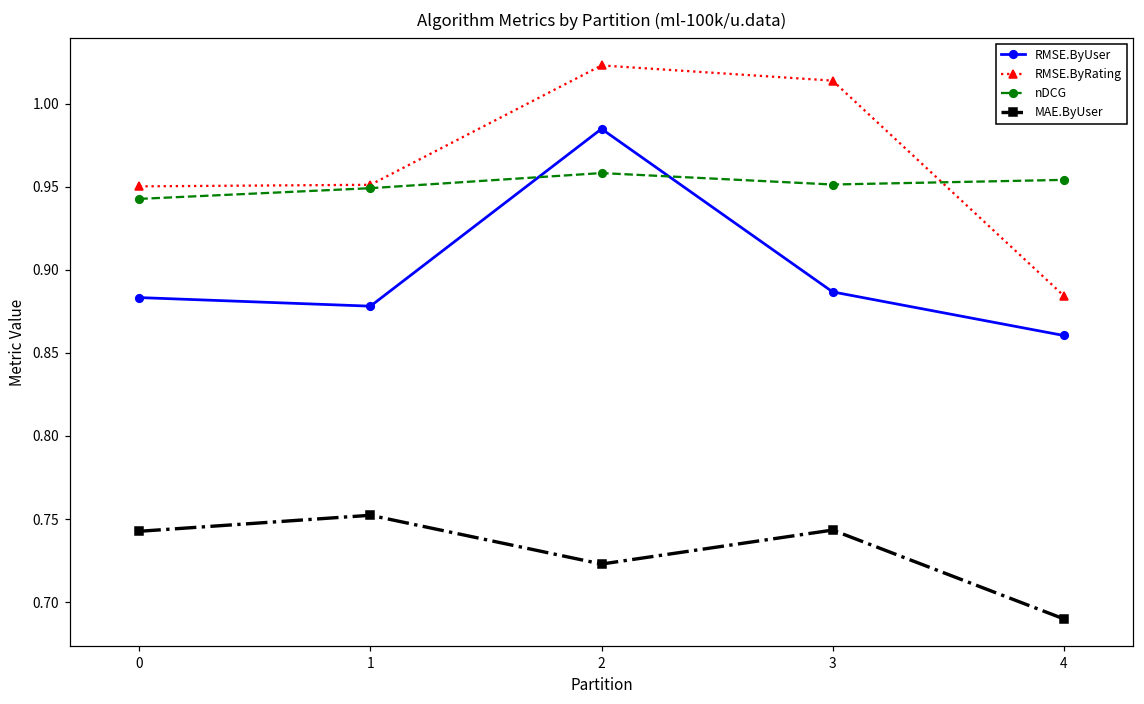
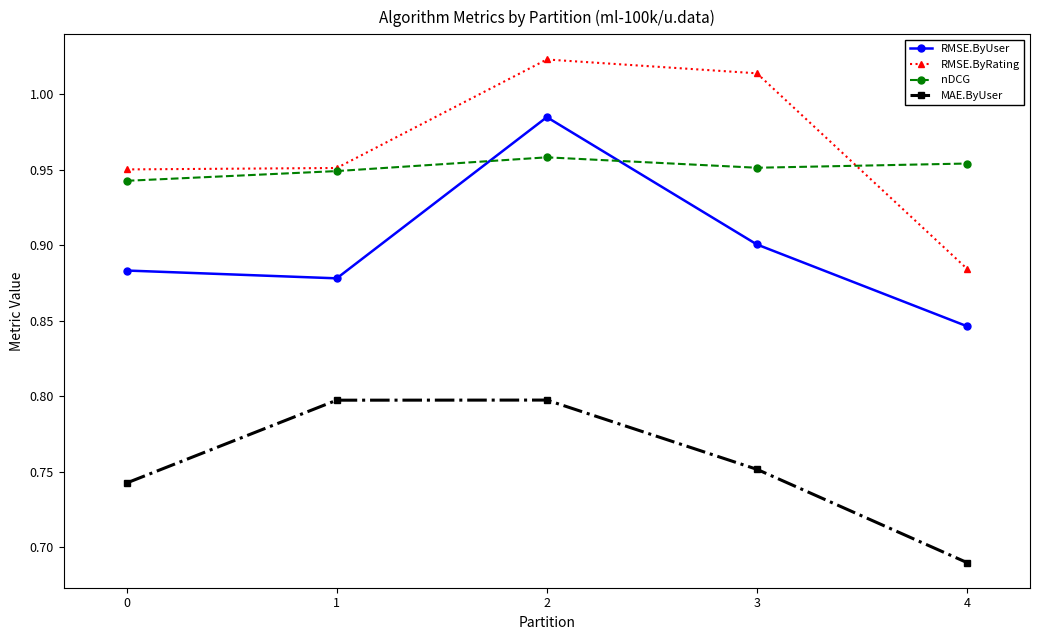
MAE.ByUser, 1: 0.752 -> 0.797
MAE.ByUser, 2: 0.723 -> 0.798
RMSE.ByUser, 3: 0.887 -> 0.901
MAE.ByUser, 3: 0.743 -> 0.752
RMSE.ByUser, 4: 0.860 -> 0.846
